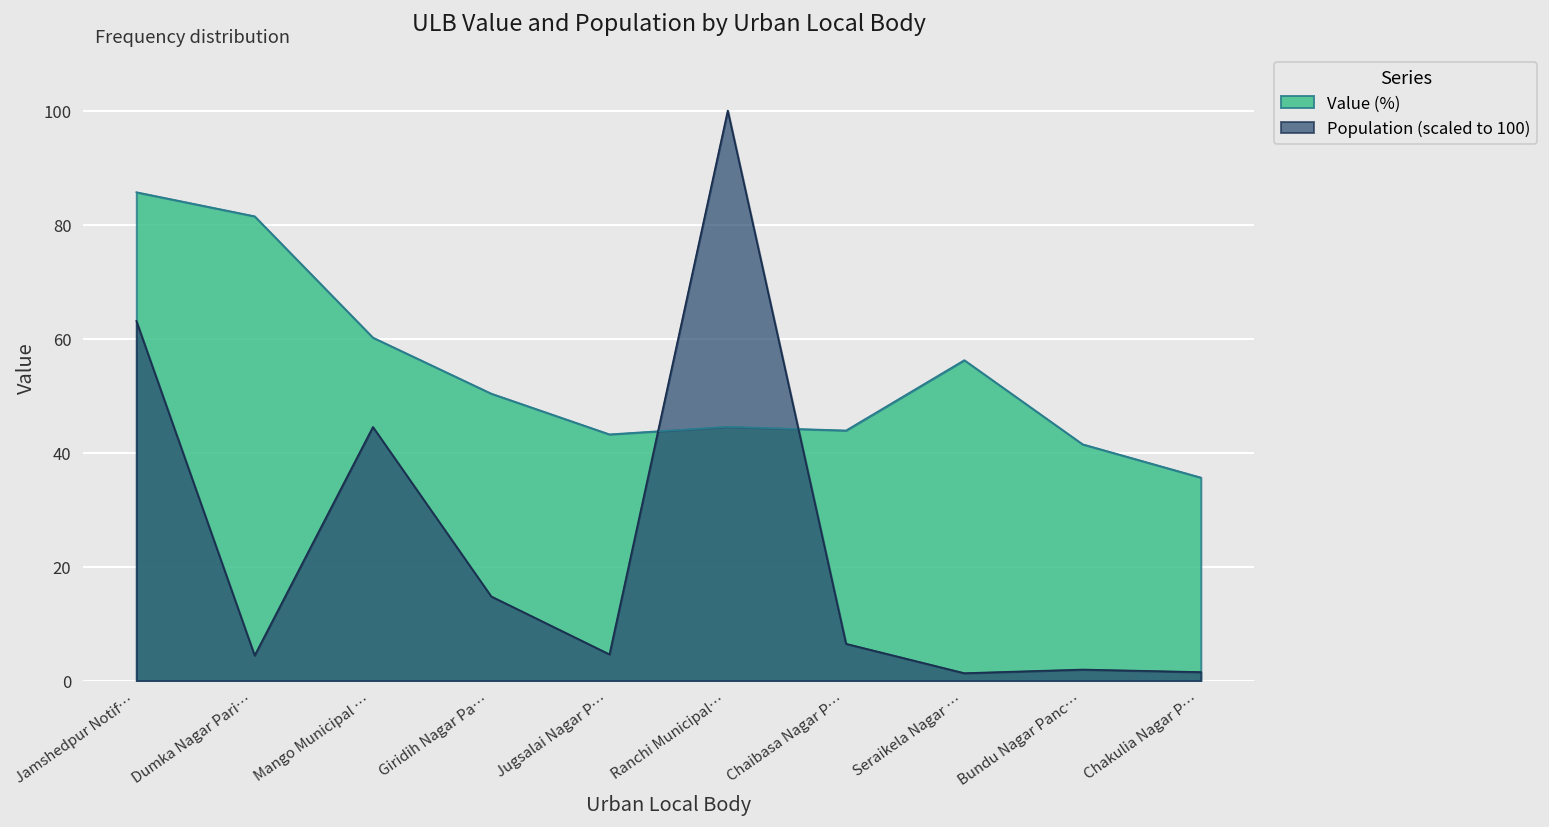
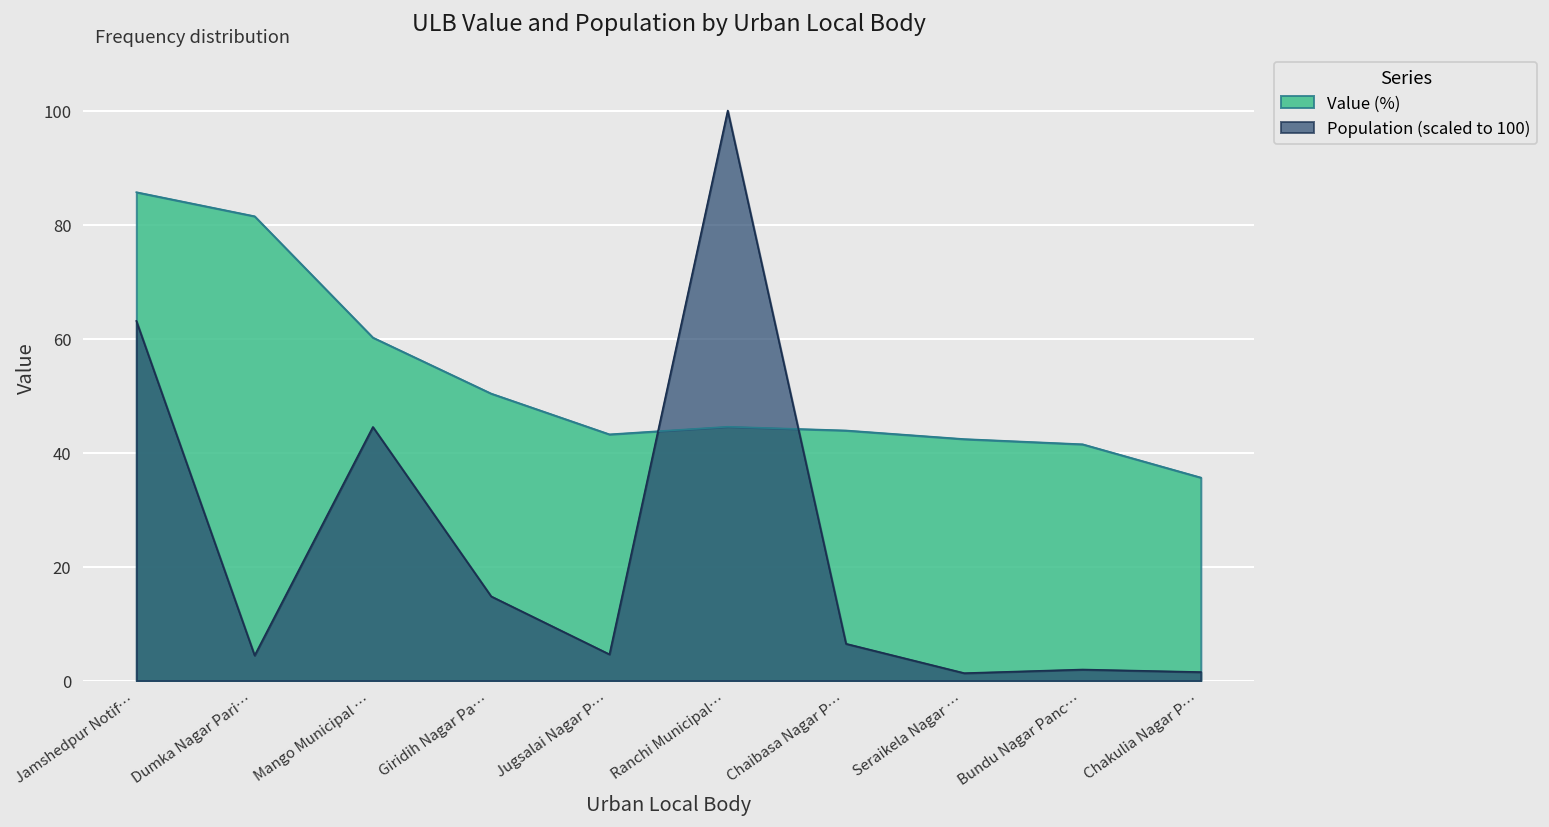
Value (%), Seraikela Nagar …: 56 -> 42
